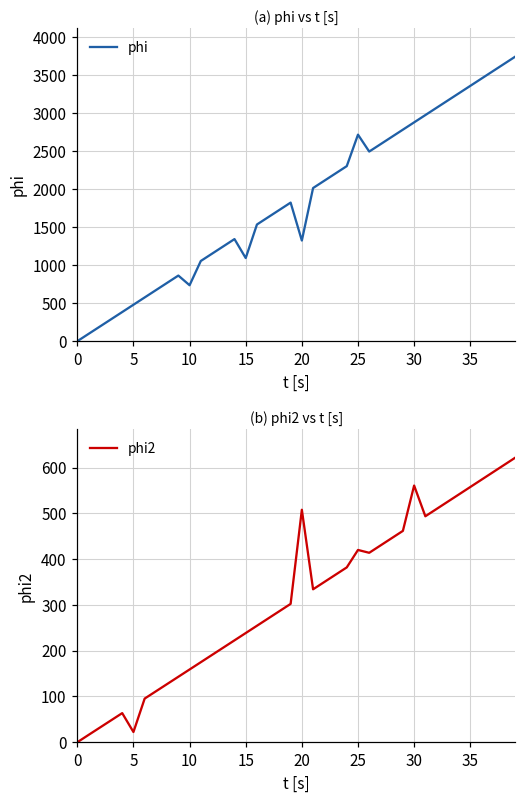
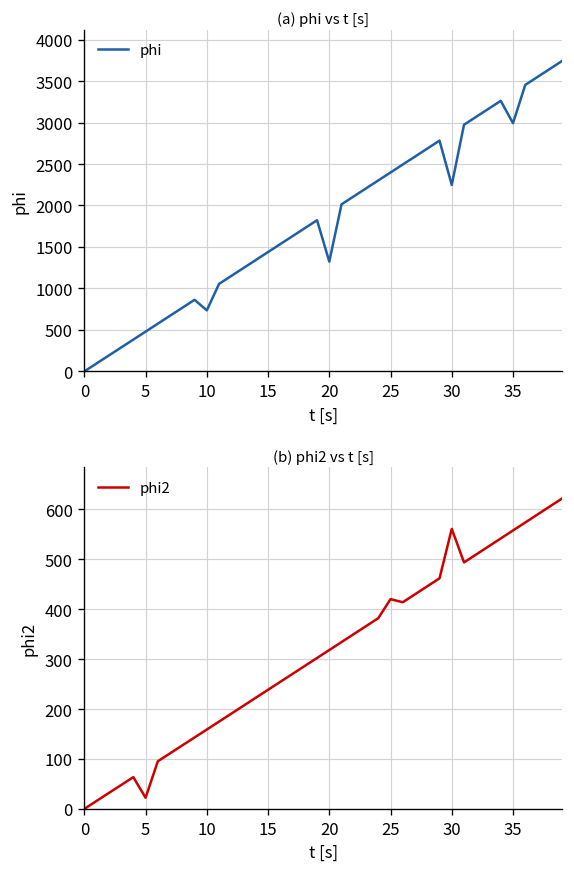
(a) phi vs t [s], 15: 1100 -> 1400
(a) phi vs t [s], 25: 2700 -> 2400
(a) phi vs t [s], 30: 2900 -> 2200
(a) phi vs t [s], 35: 3400 -> 3000
(b) phi2 vs t [s], 20: 510 -> 320
